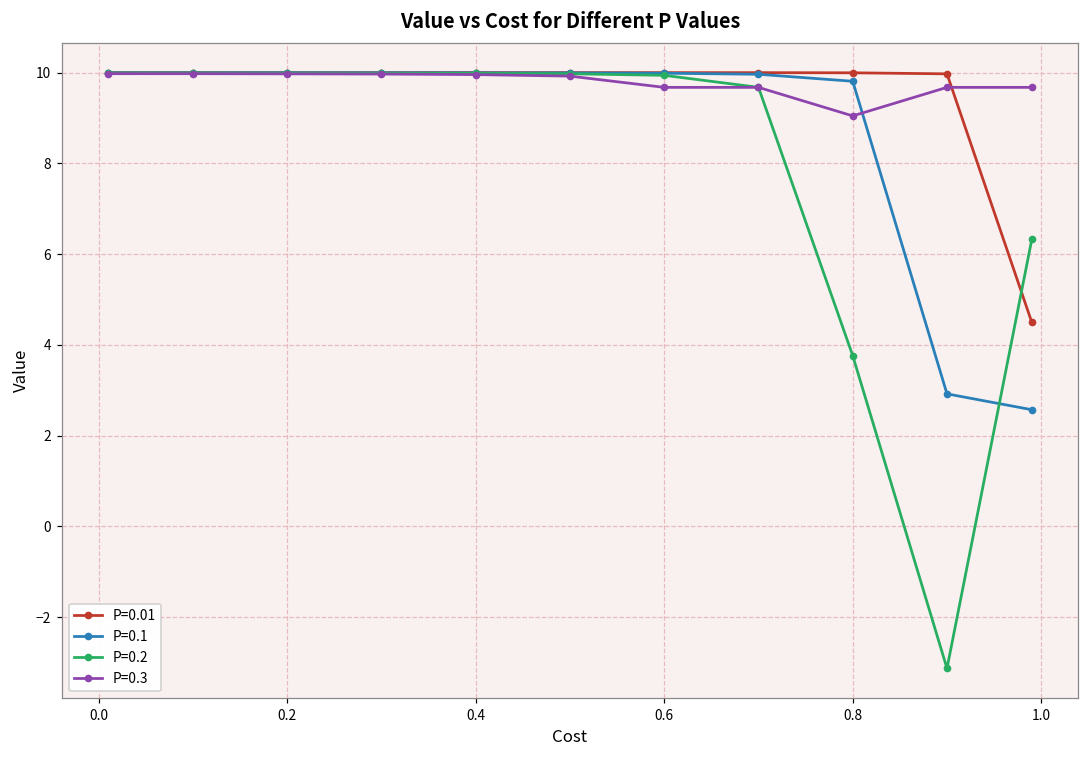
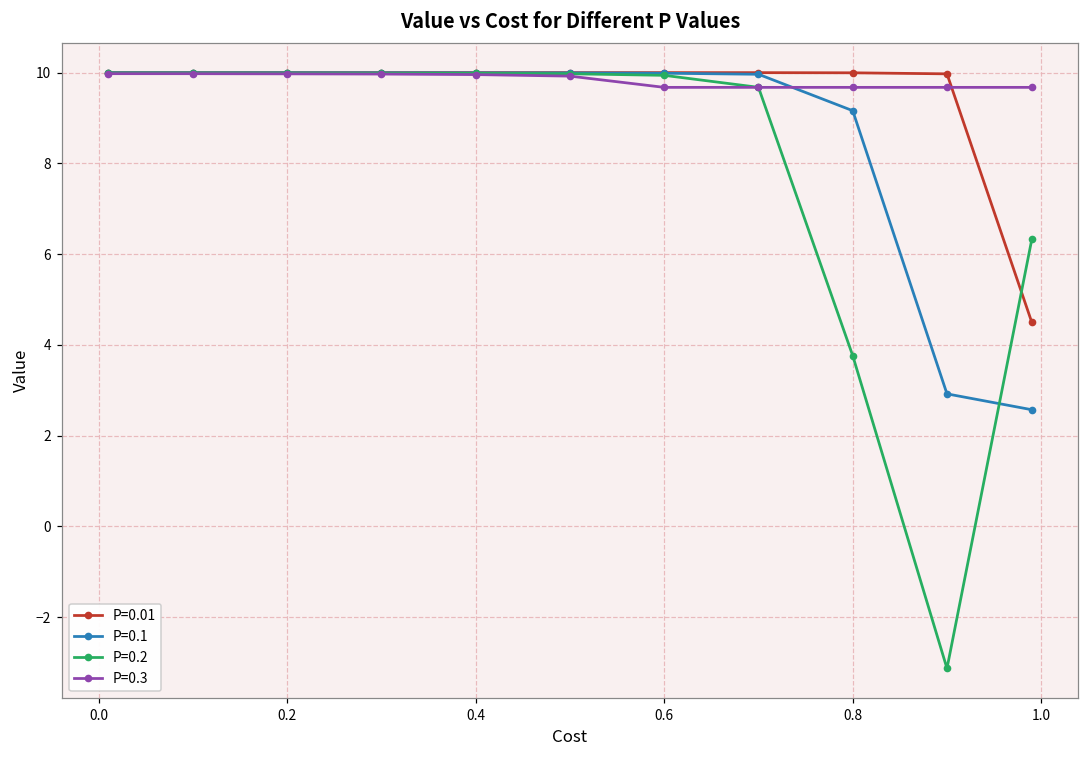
P=0.1, 0.8: 9.8 -> 9.2
P=0.3, 0.8: 9.0 -> 9.7
